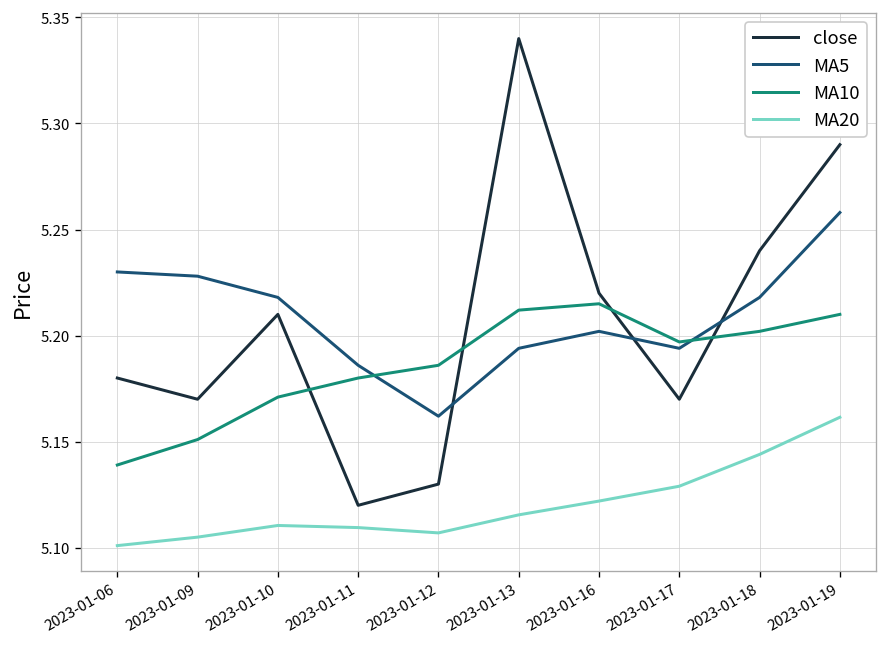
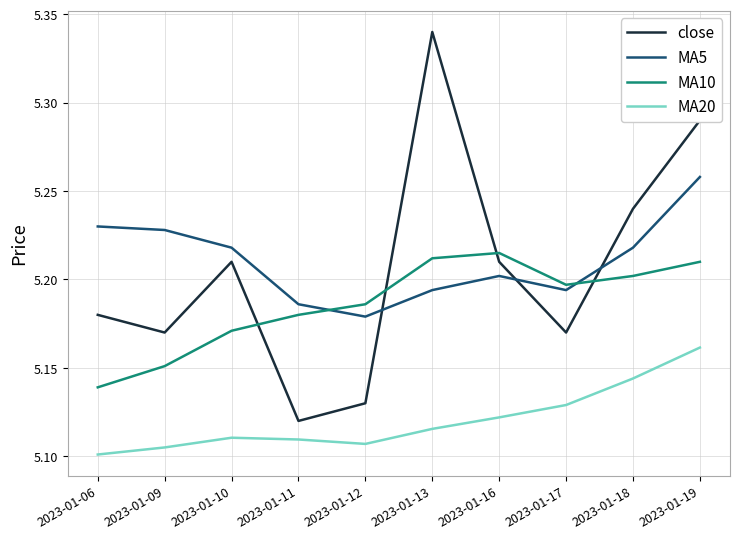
MA5, 2023-01-12: 5.162 -> 5.179
close, 2023-01-16: 5.22 -> 5.21
